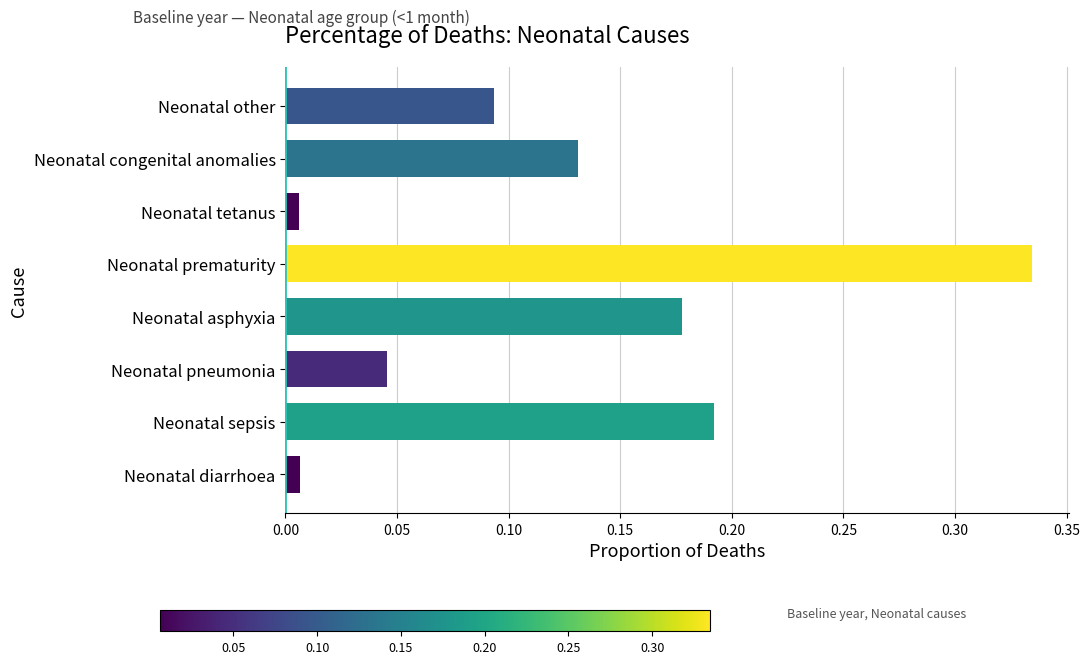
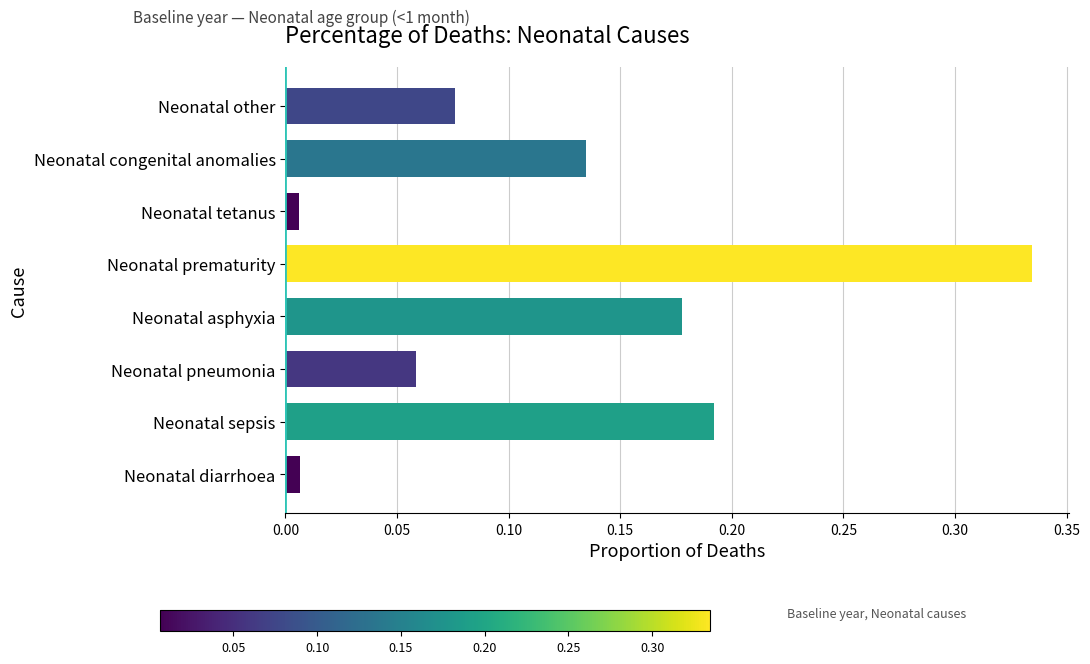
Neonatal other: 0.094 -> 0.076
Neonatal congenital anomalies: 0.131 -> 0.135
Neonatal pneumonia: 0.046 -> 0.058
